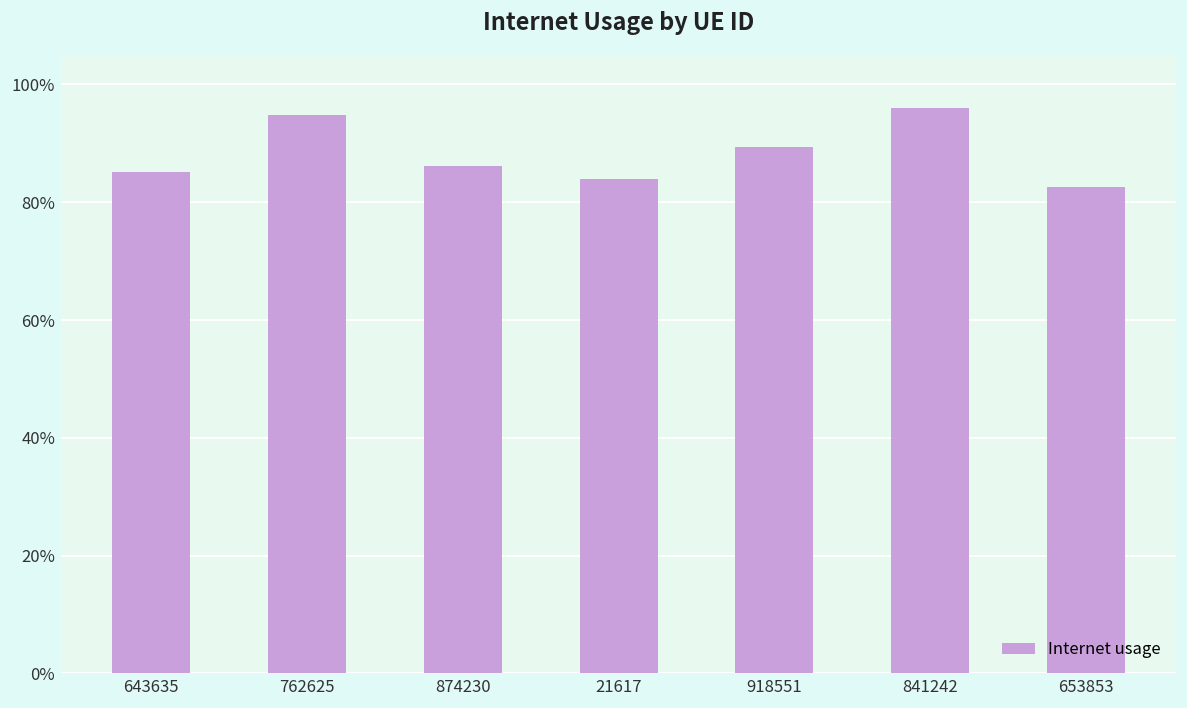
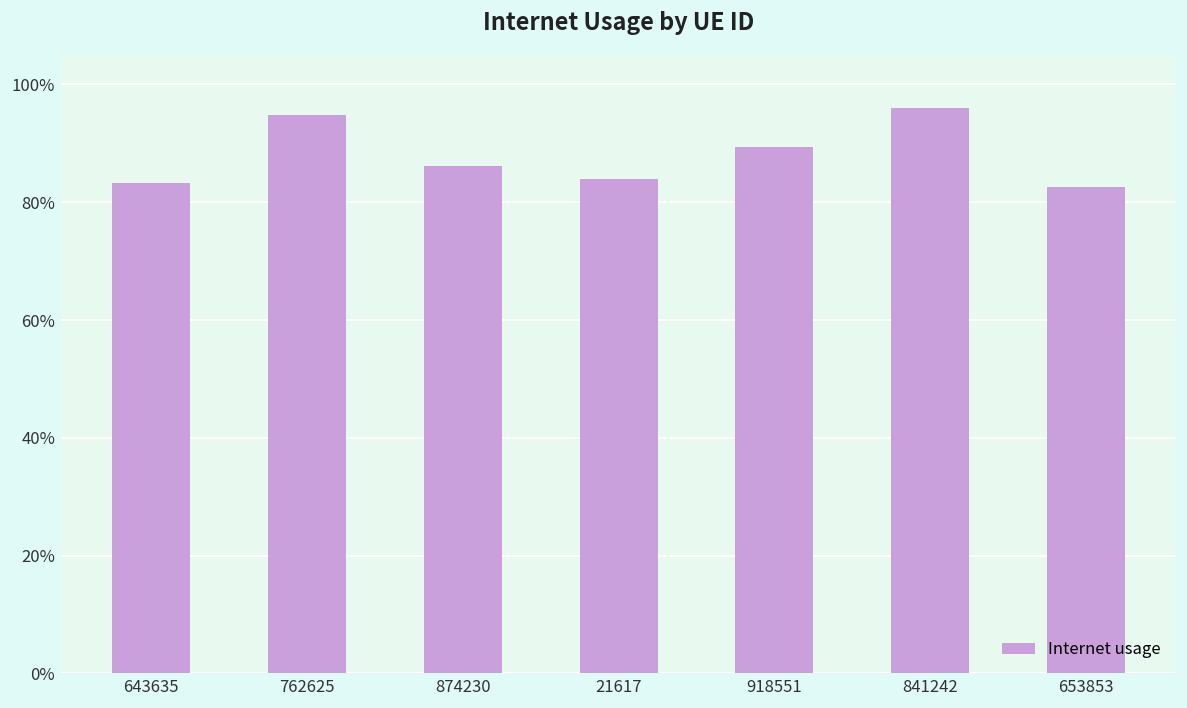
643635: 85% -> 83%
